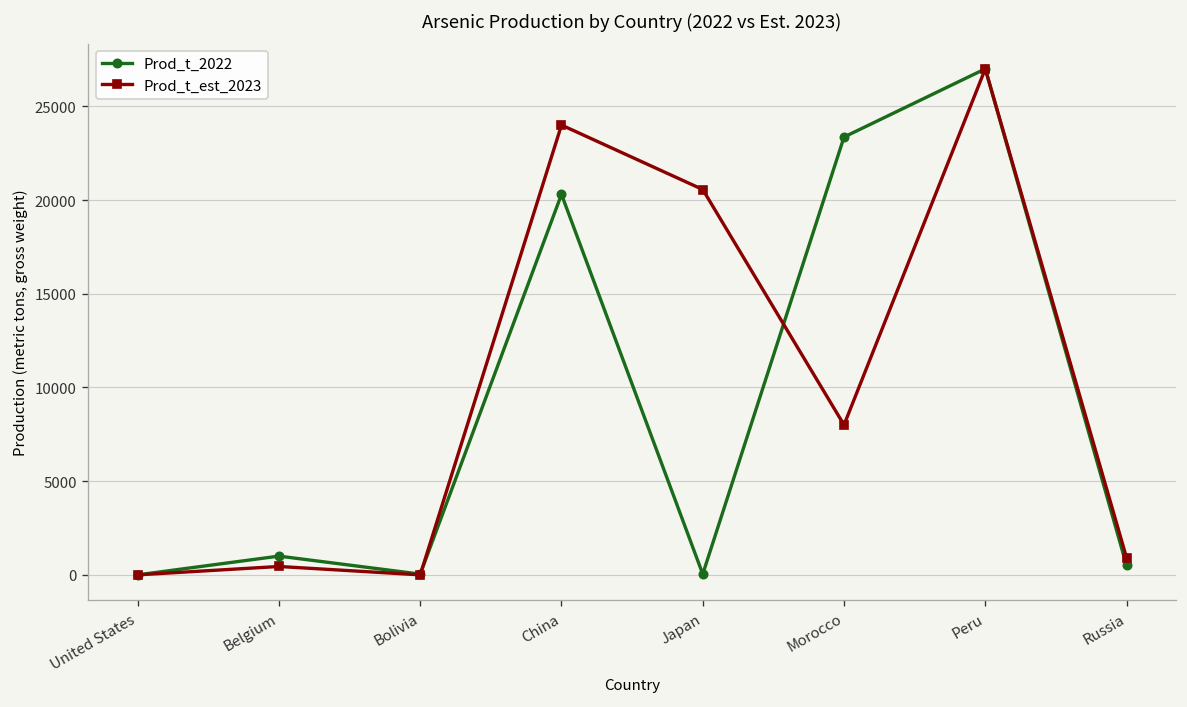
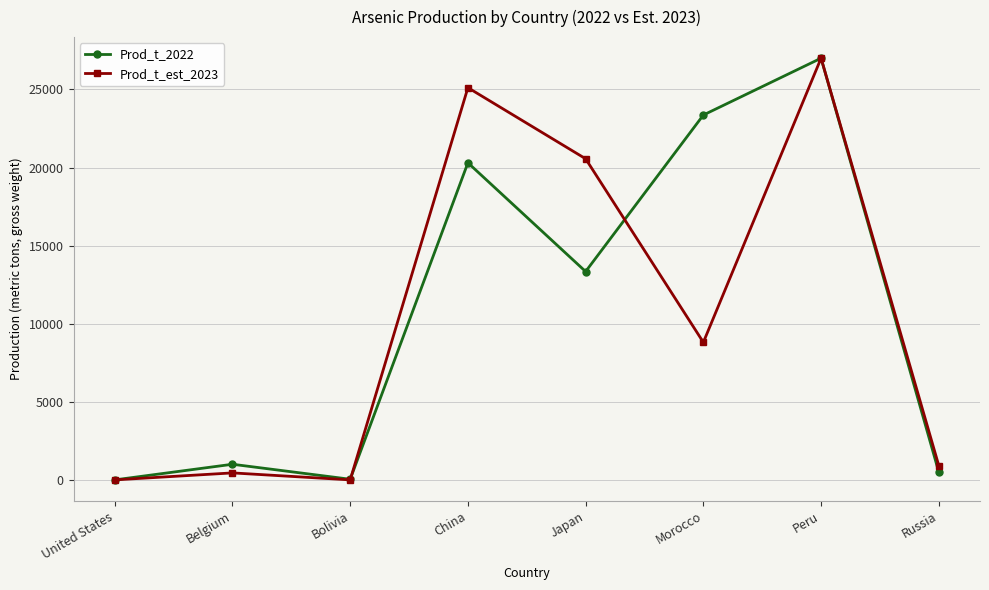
Prod_t_est_2023, China: 24000 -> 25100
Prod_t_2022, Japan: 0 -> 13300
Prod_t_est_2023, Morocco: 8000 -> 8800
